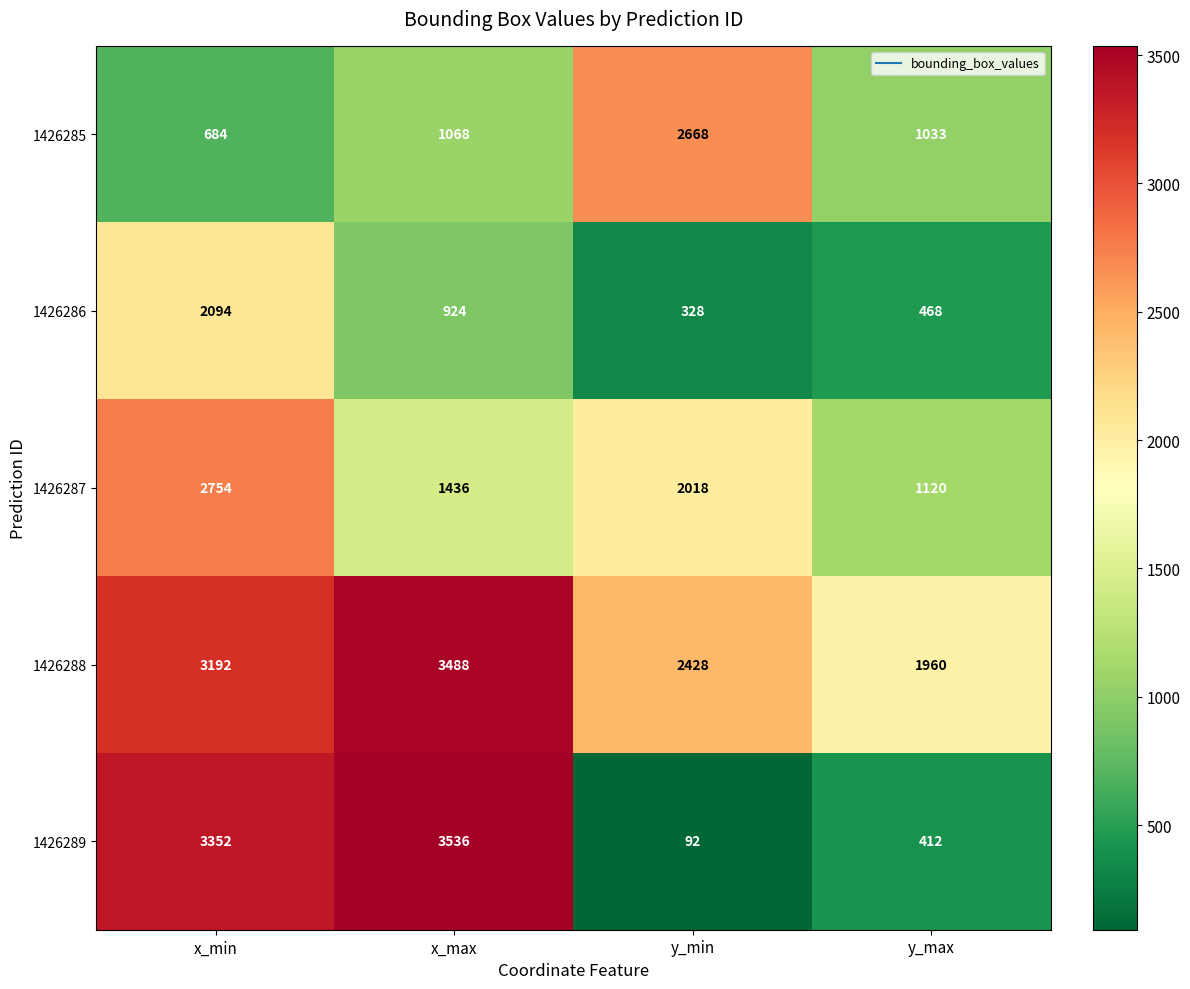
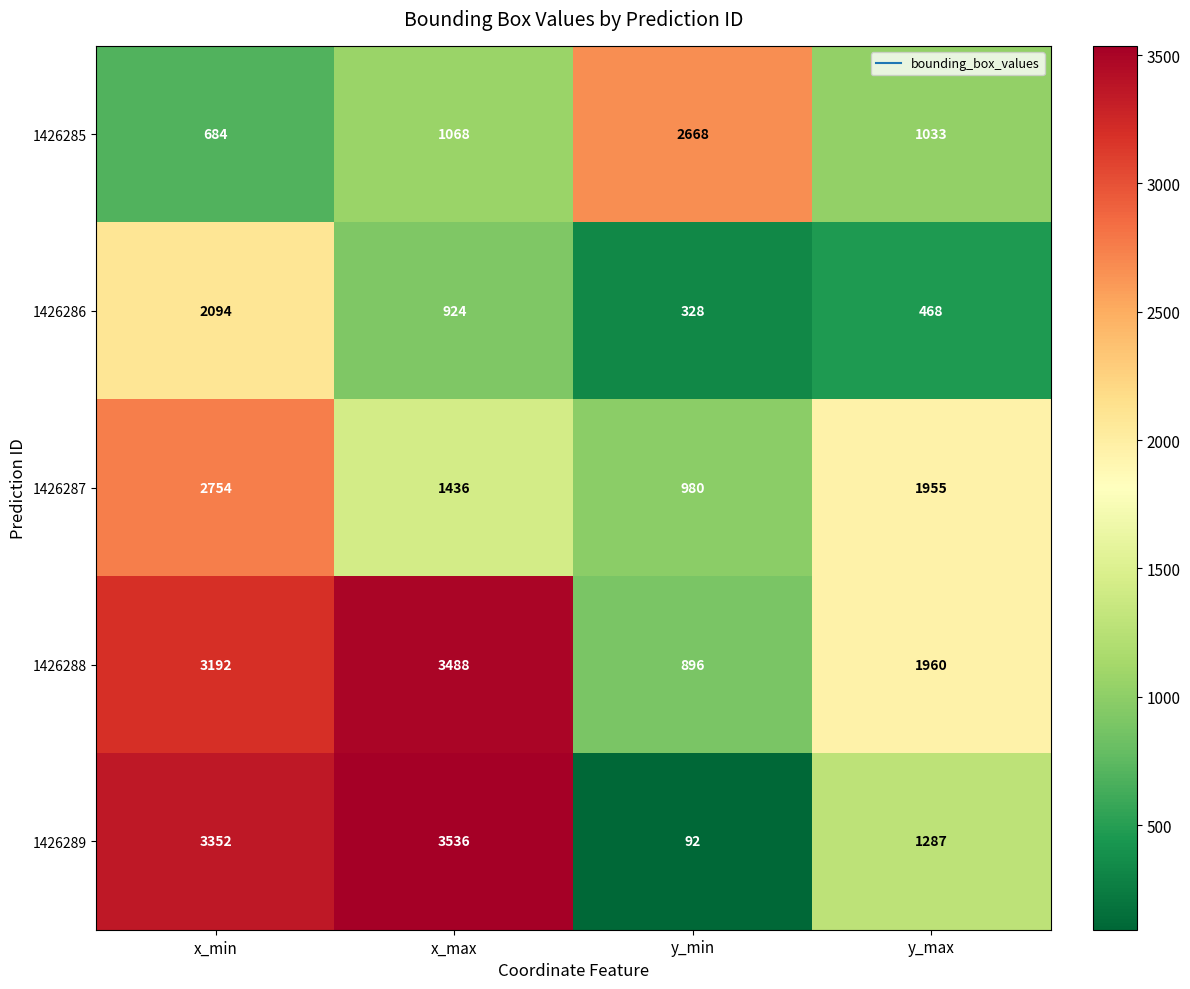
1426287, y_min: 2018 -> 980
1426287, y_max: 1120 -> 1955
1426288, y_min: 2428 -> 896
1426289, y_max: 412 -> 1287
